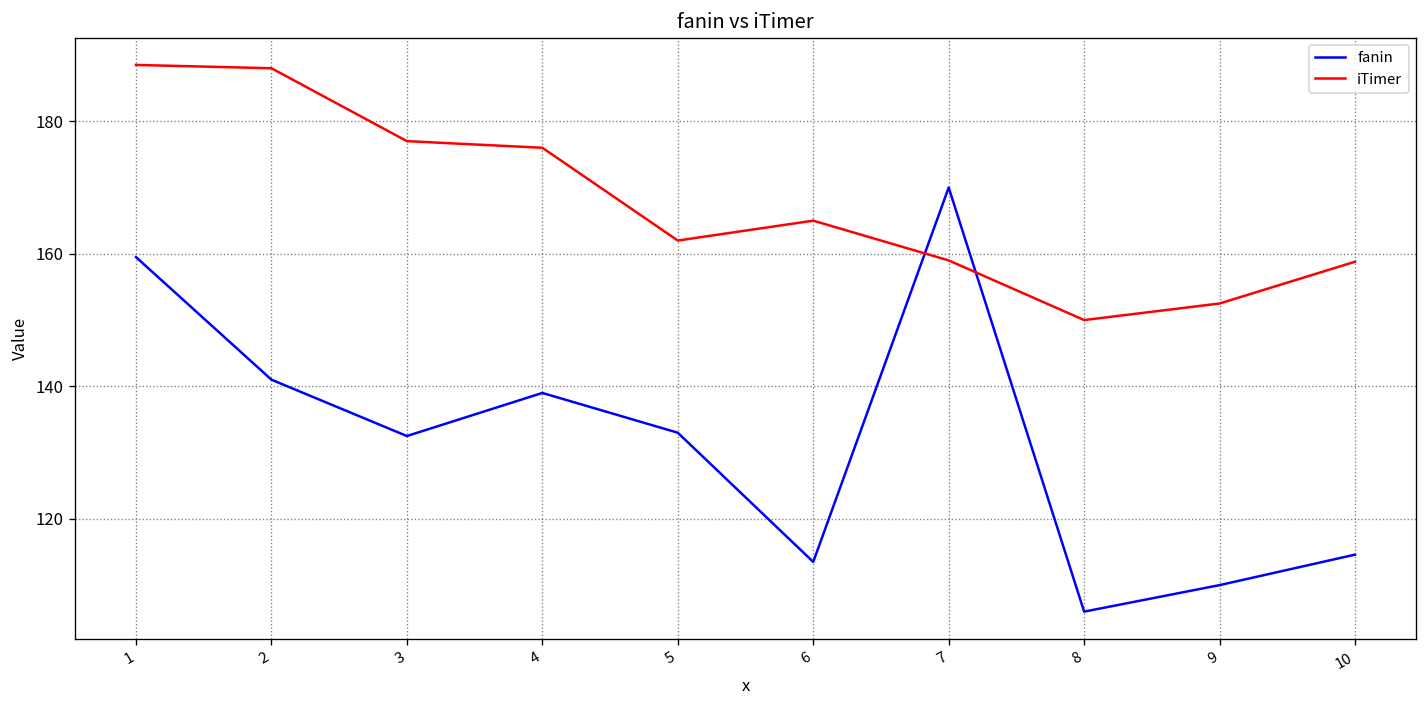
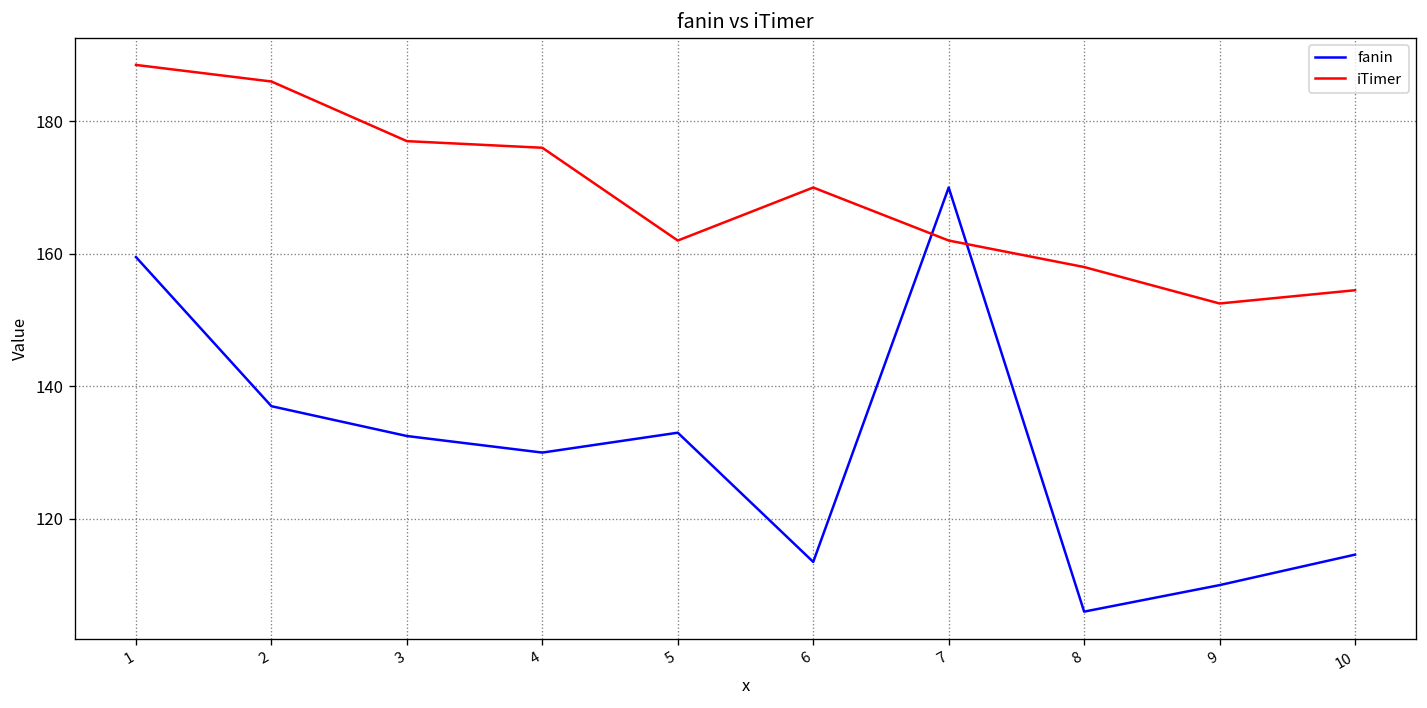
fanin, 2: 141 -> 137
iTimer, 2: 188 -> 186
fanin, 4: 139 -> 130
iTimer, 6: 165 -> 170
iTimer, 7: 159 -> 162
iTimer, 8: 150 -> 158
iTimer, 10: 159 -> 155
